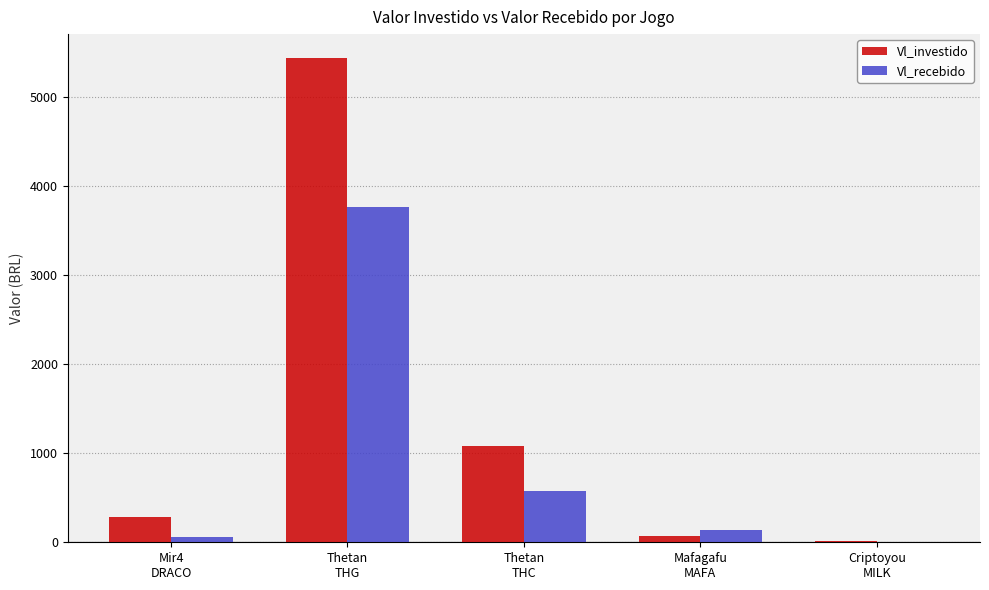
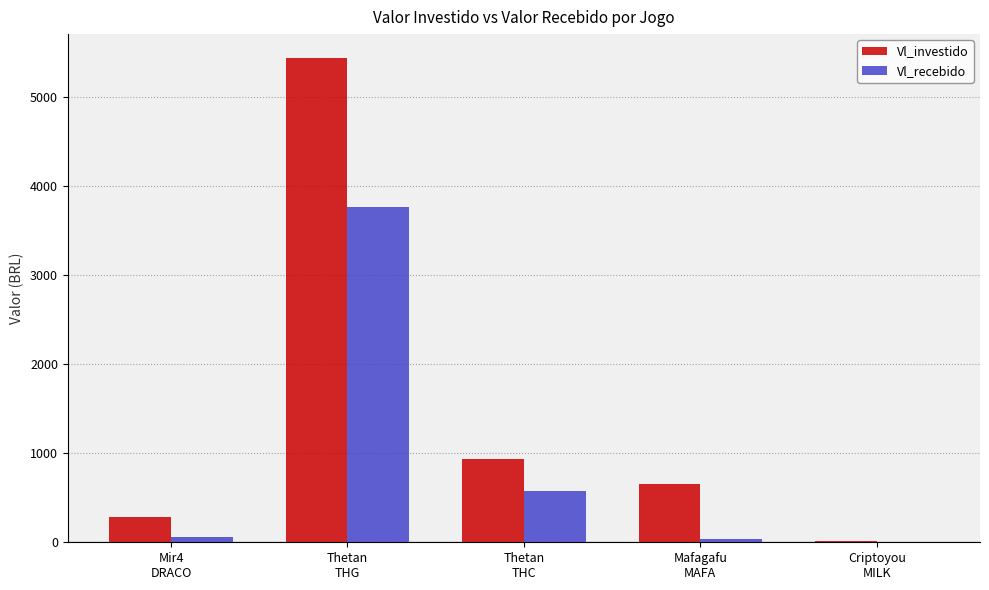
Vl_investido, Thetan THC: 1100 -> 900
Vl_investido, Mafagafu MAFA: 100 -> 700
Vl_recebido, Mafagafu MAFA: 100 -> 0
